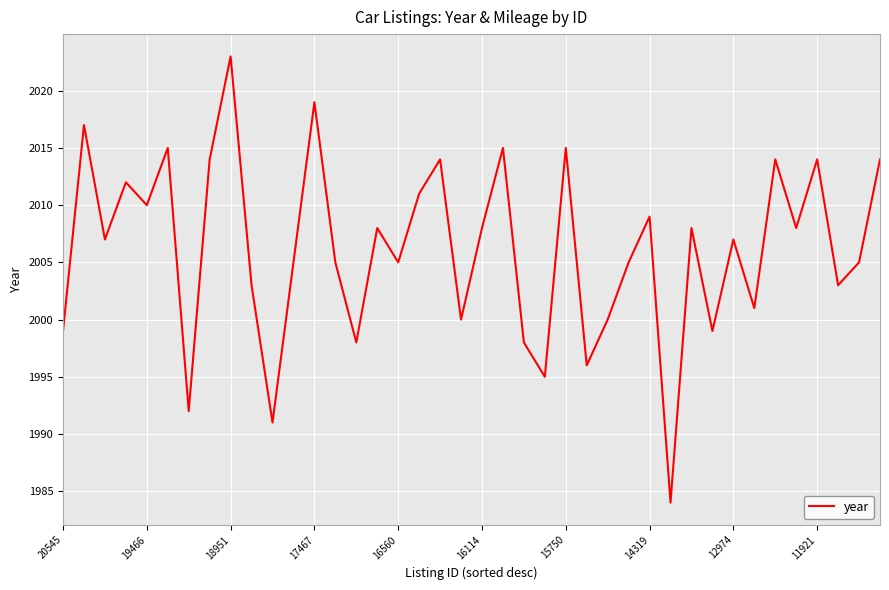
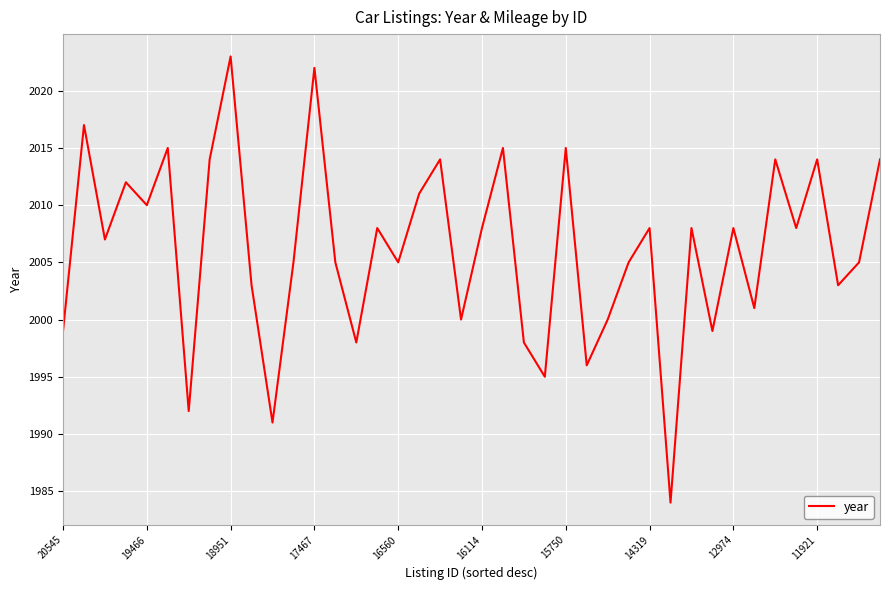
17467: 2019 -> 2022
14319: 2009 -> 2008
12974: 2007 -> 2008
